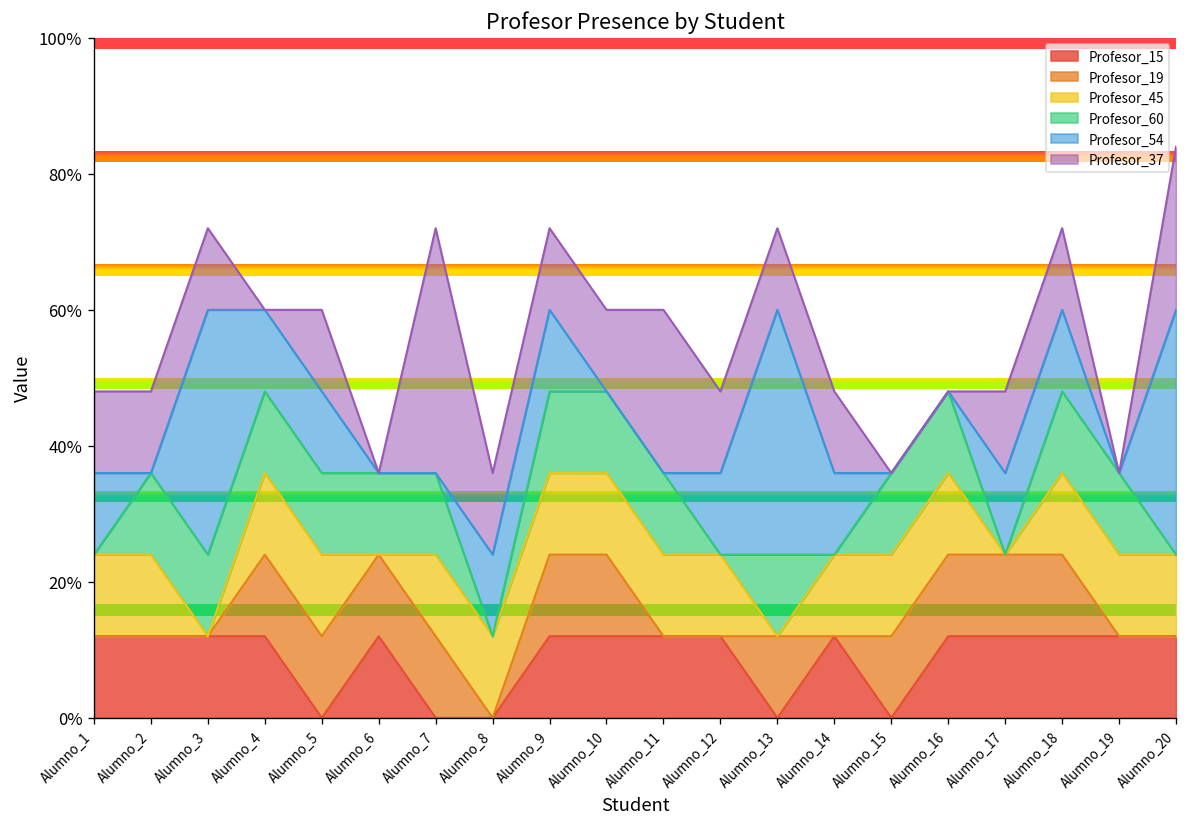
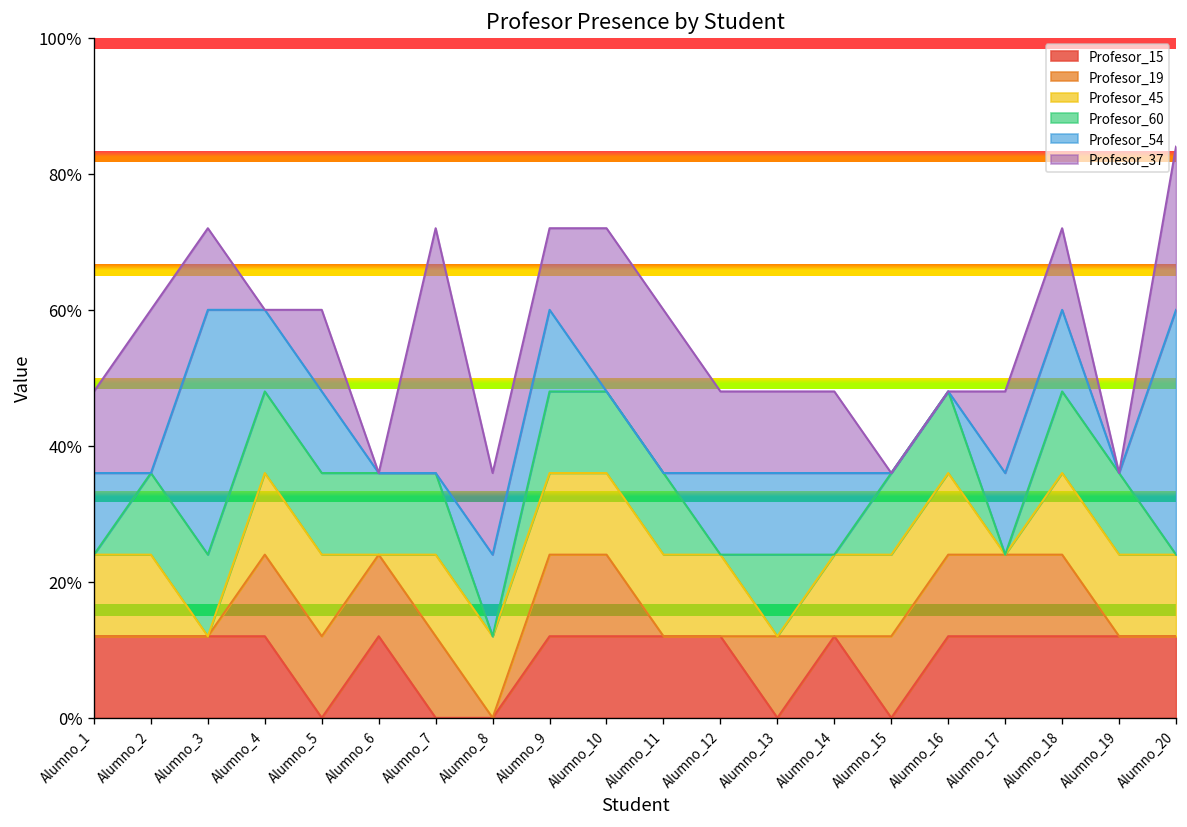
Profesor_37, Alumno_2: 12% -> 24%
Profesor_37, Alumno_10: 12% -> 24%
Profesor_54, Alumno_13: 36% -> 12%
